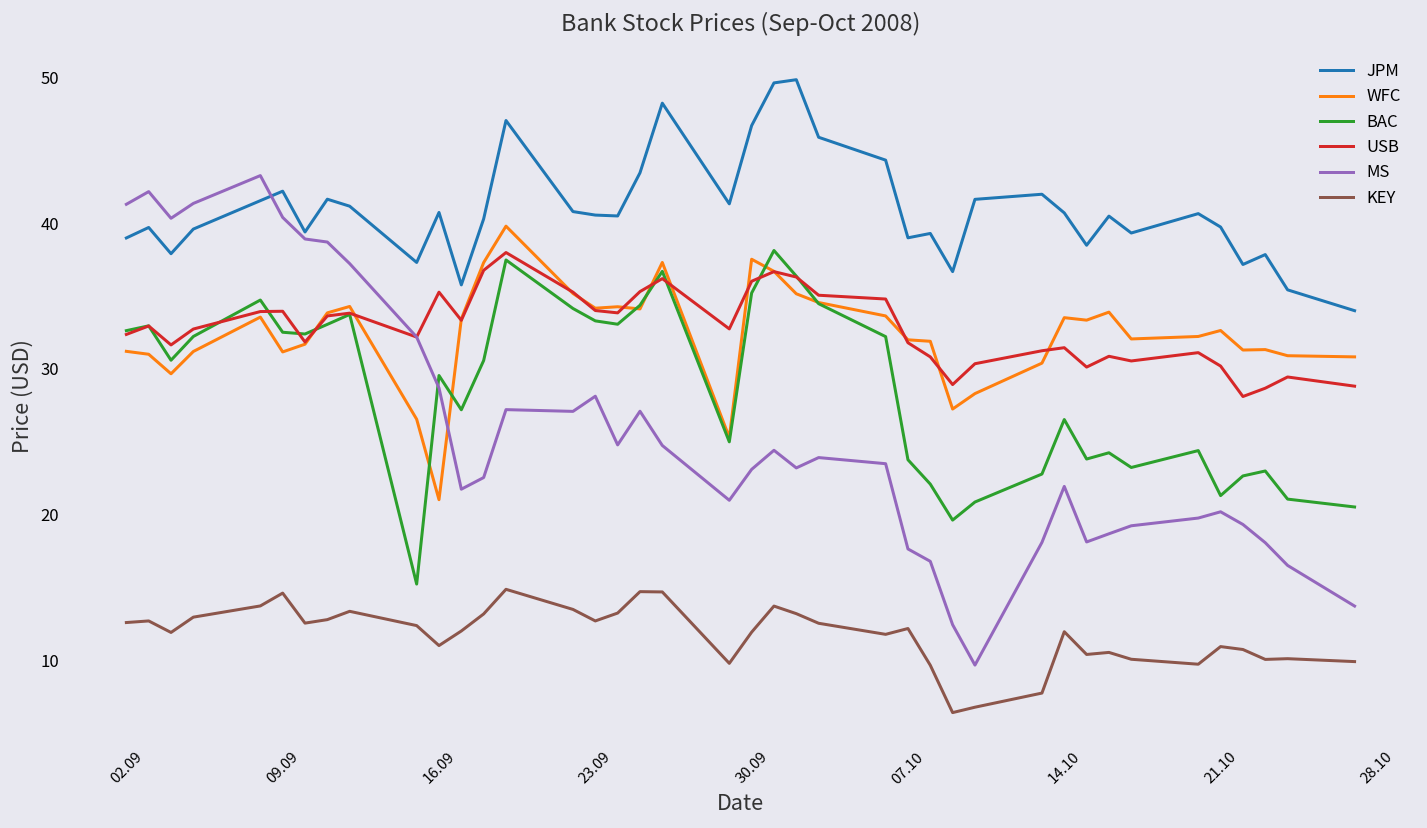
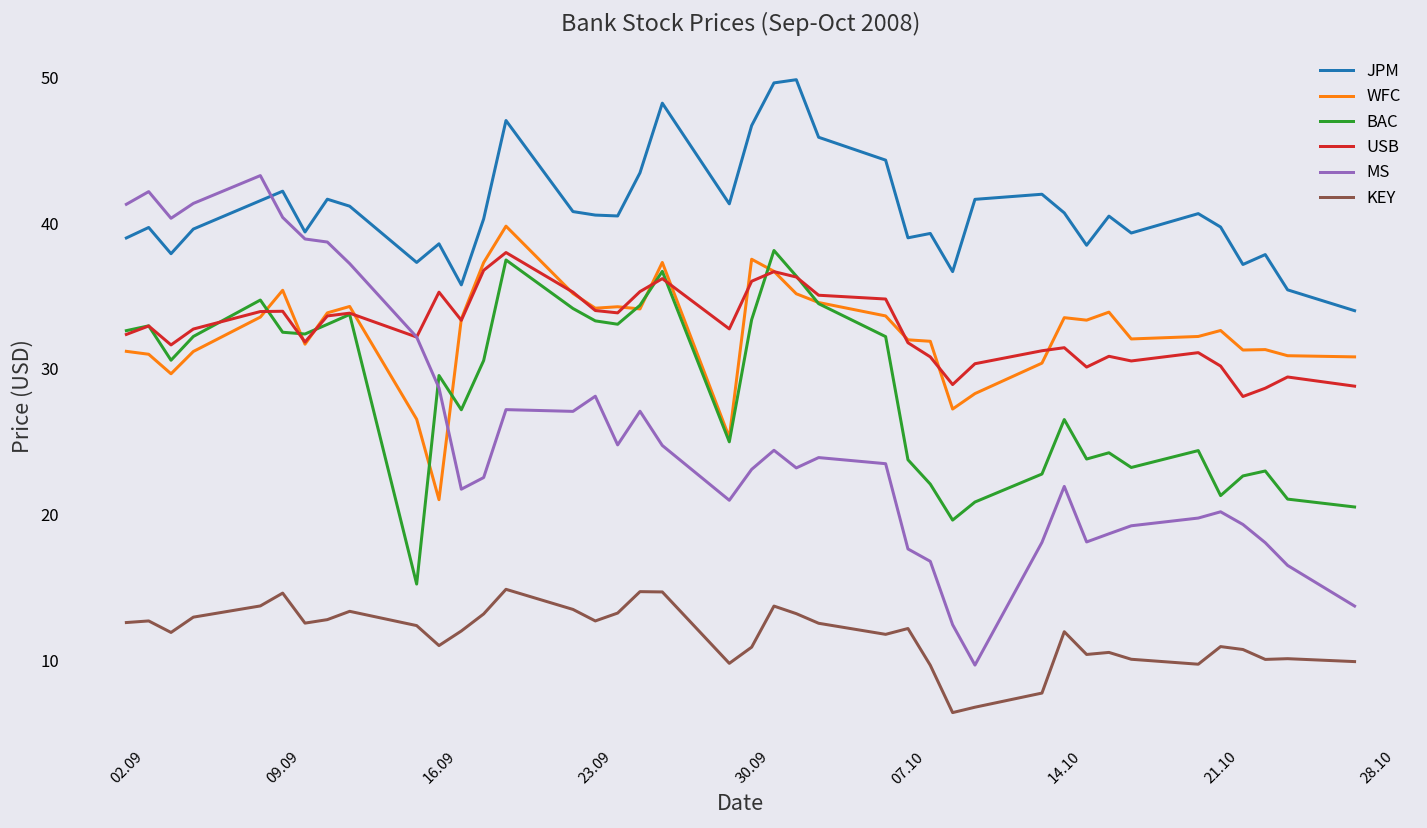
WFC, 09.09: 31.2 -> 35.4
JPM, 16.09: 40.7 -> 38.6
BAC, 30.09: 35.2 -> 33.4
KEY, 30.09: 11.9 -> 10.9
